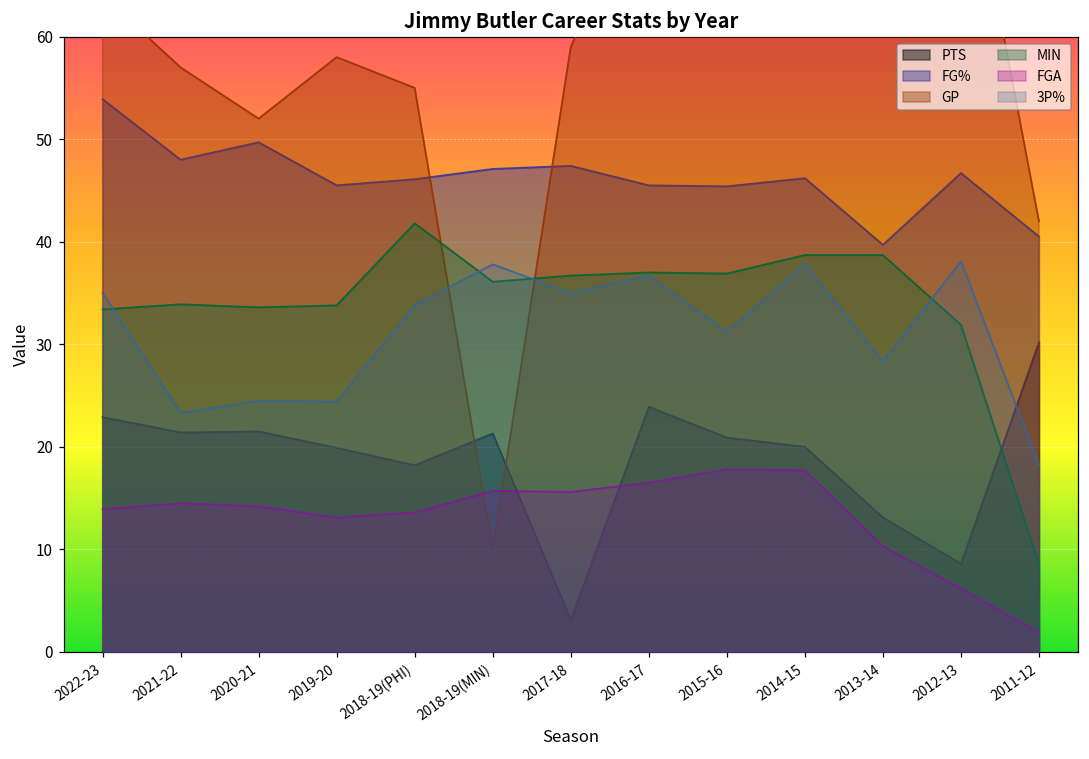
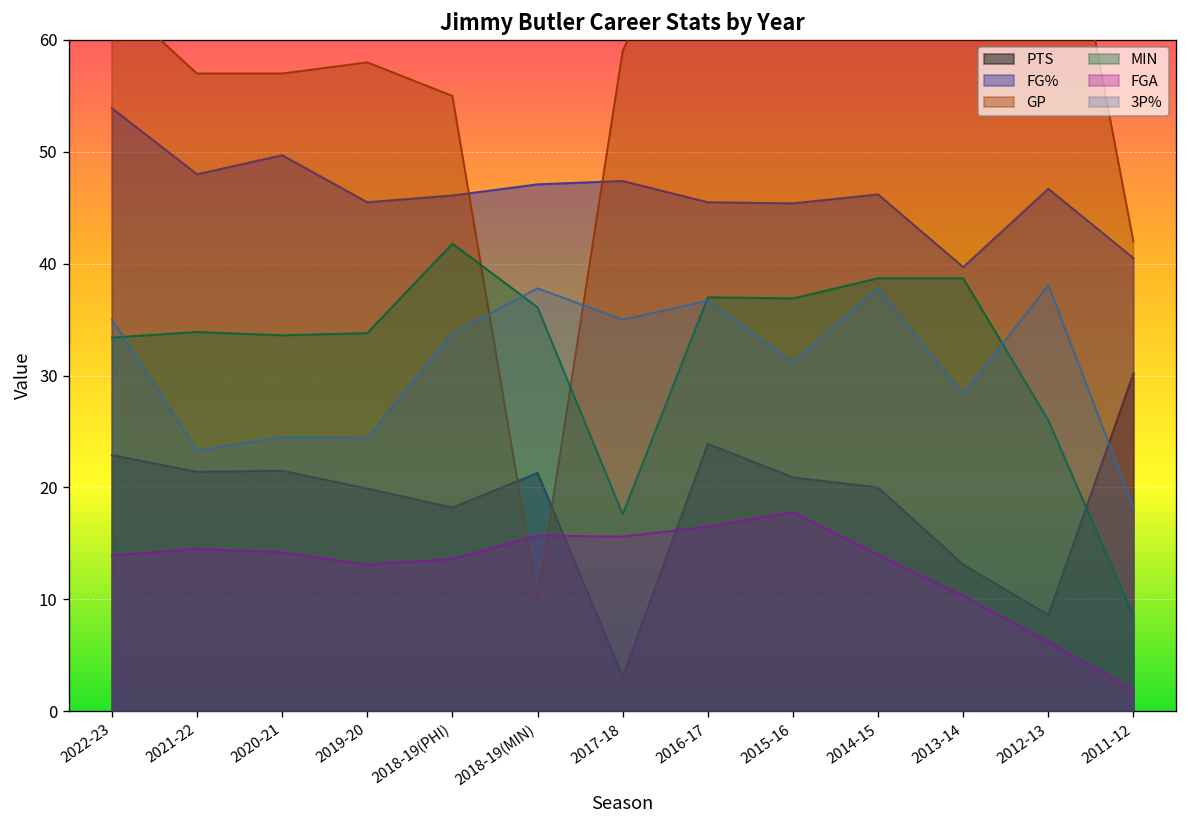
GP, 2020-21: 52 -> 57
MIN, 2017-18: 37 -> 18
FGA, 2014-15: 18 -> 14
MIN, 2012-13: 32 -> 26
